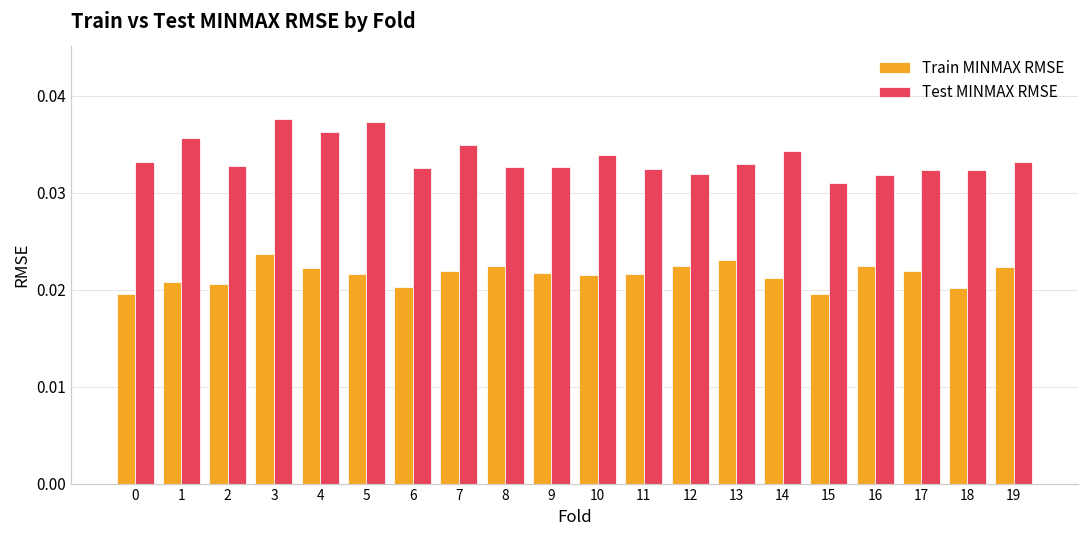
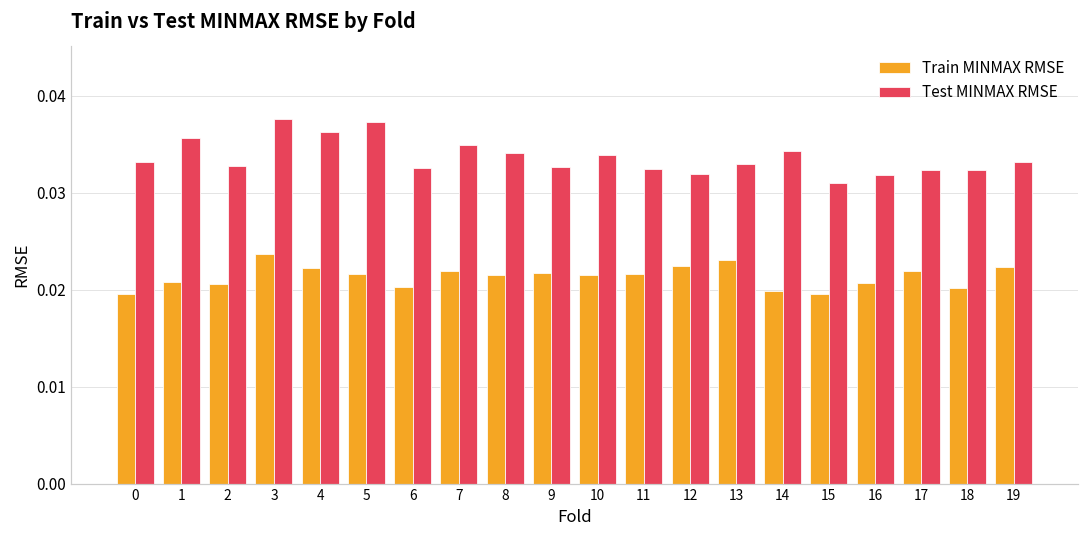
Train MINMAX RMSE, 8: 0.022 -> 0.021
Test MINMAX RMSE, 8: 0.033 -> 0.034
Train MINMAX RMSE, 14: 0.021 -> 0.020
Train MINMAX RMSE, 16: 0.022 -> 0.021
